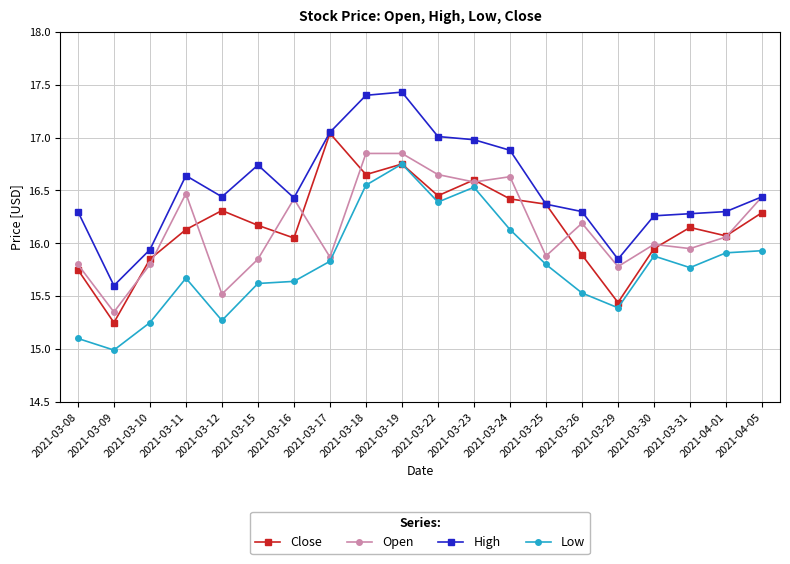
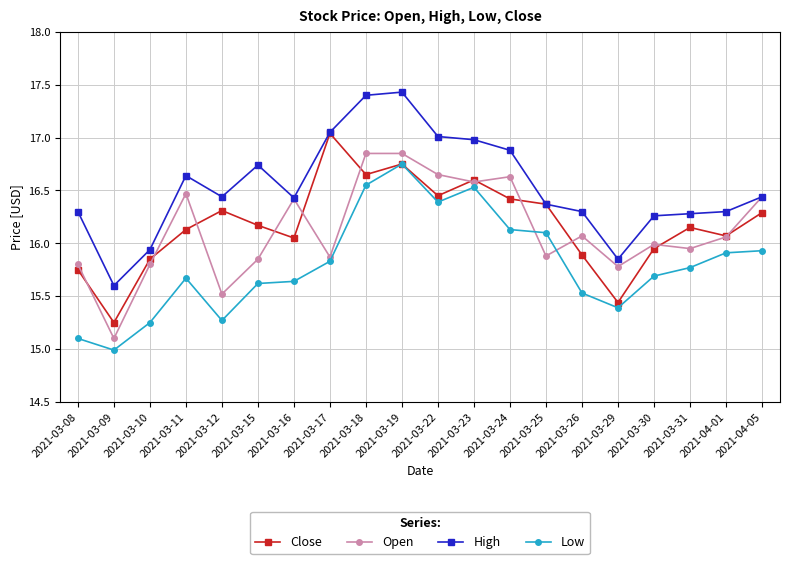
Open, 2021-03-09: 15.35 -> 15.10
Low, 2021-03-25: 15.8 -> 16.1
Open, 2021-03-26: 16.19 -> 16.07
Low, 2021-03-30: 15.88 -> 15.69
